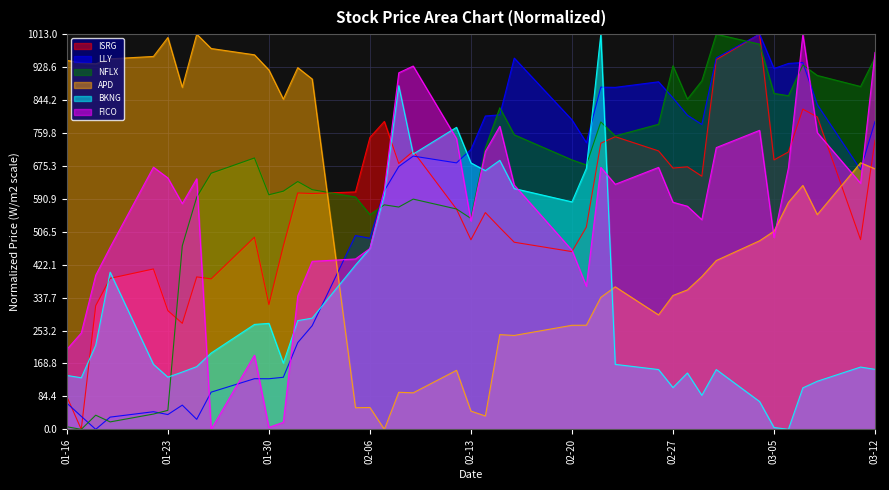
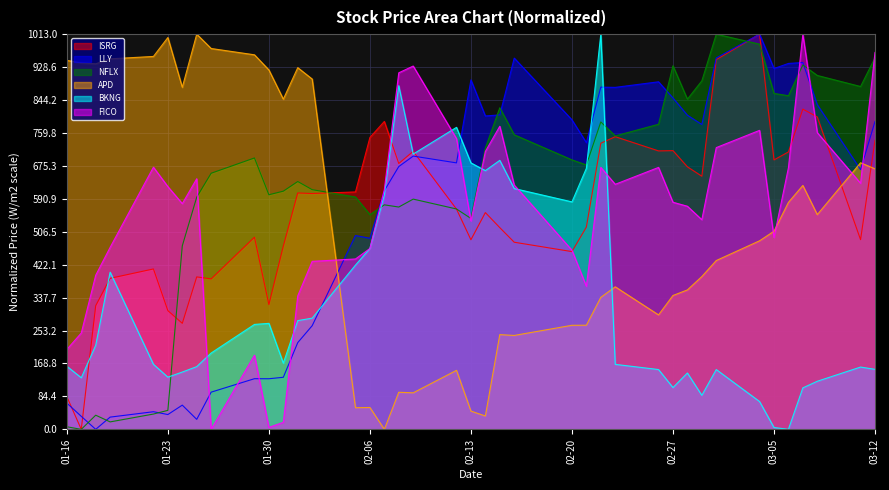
BKNG, 01-16: 140 -> 160
FICO, 01-23: 640 -> 620
LLY, 02-13: 720 -> 900
ISRG, 02-27: 670 -> 710
